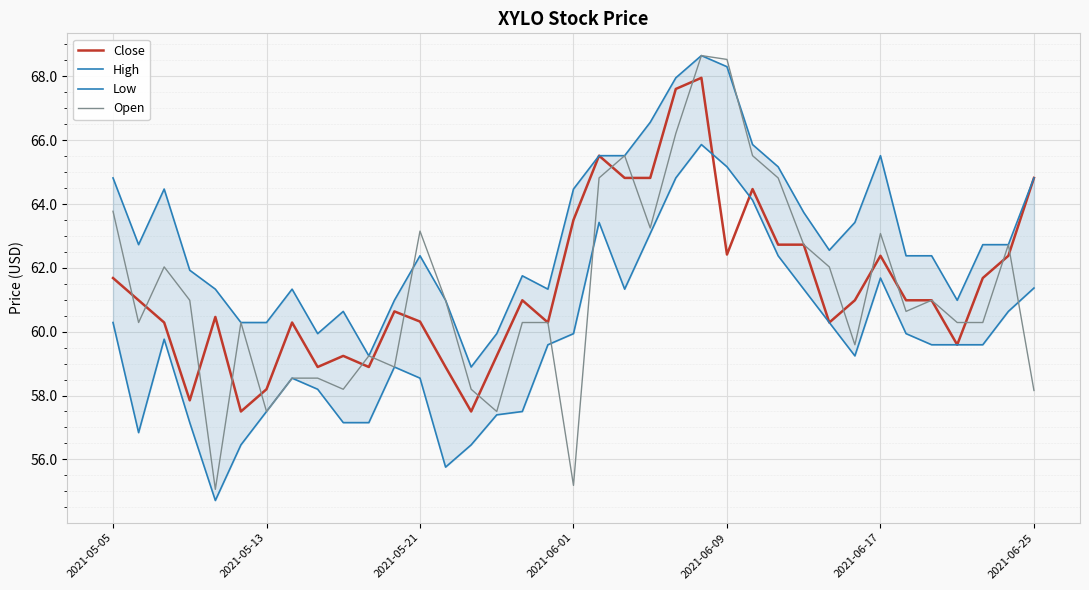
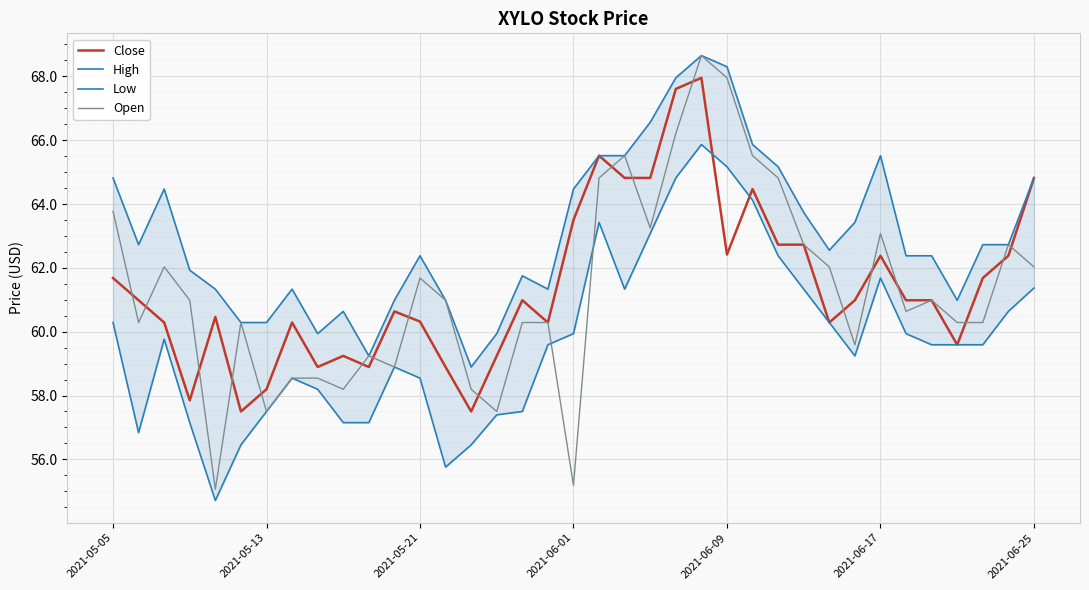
Open, 2021-05-21: 63.2 -> 61.7
Open, 2021-06-09: 68.5 -> 68.0
Open, 2021-06-25: 58.2 -> 62.0
